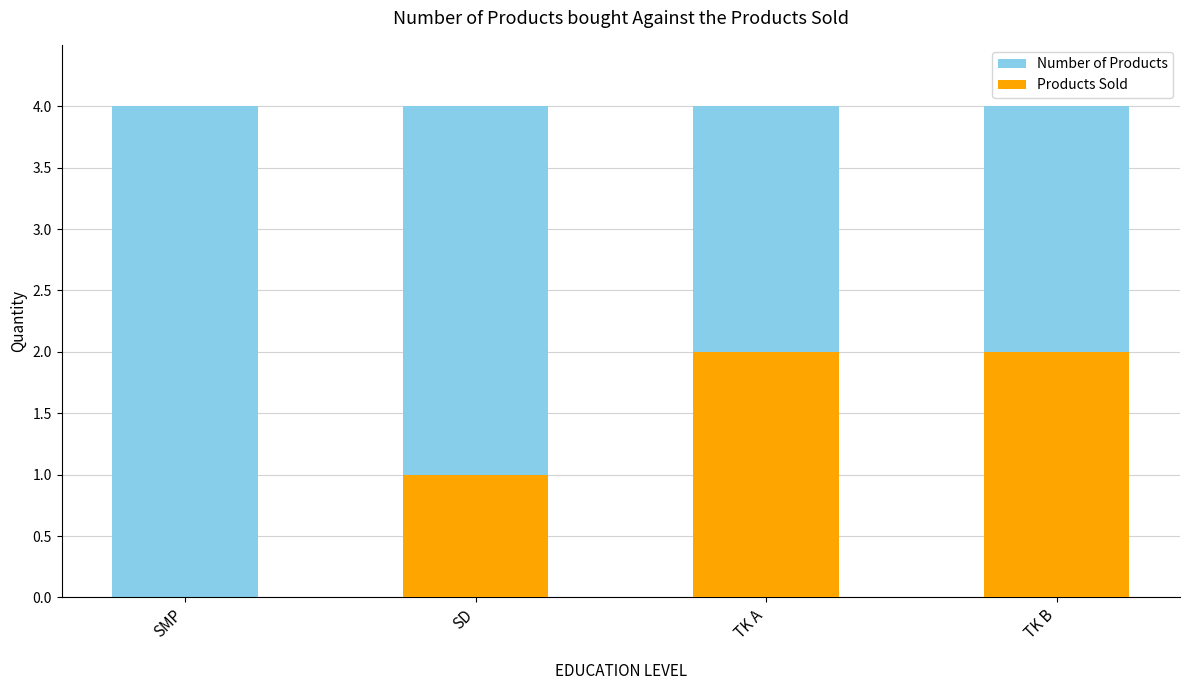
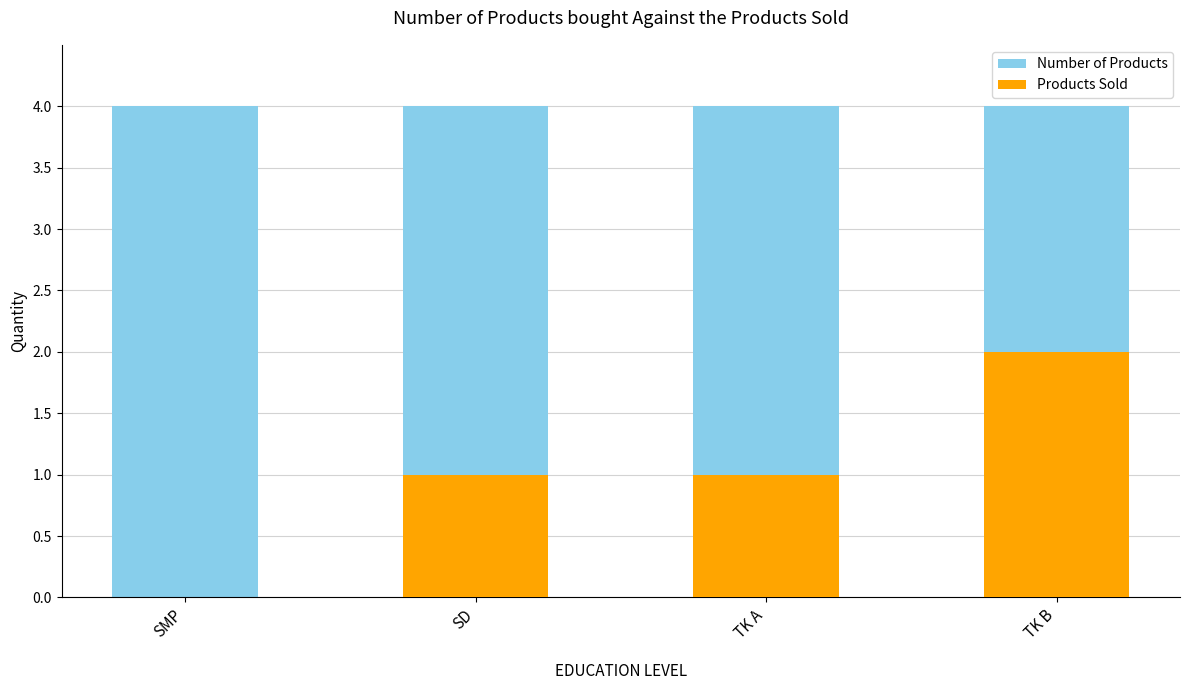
Products Sold, TK A: 2 -> 1
